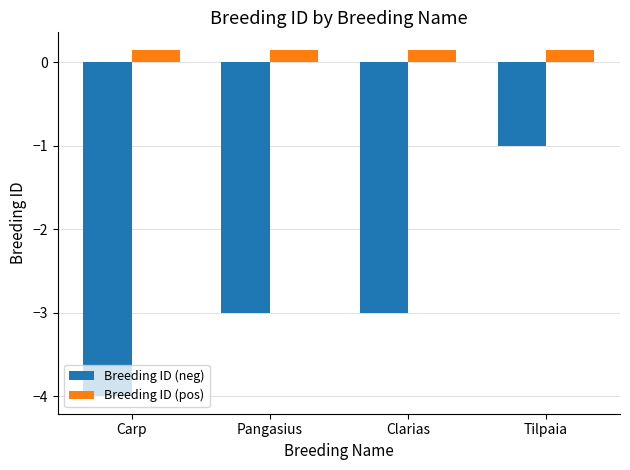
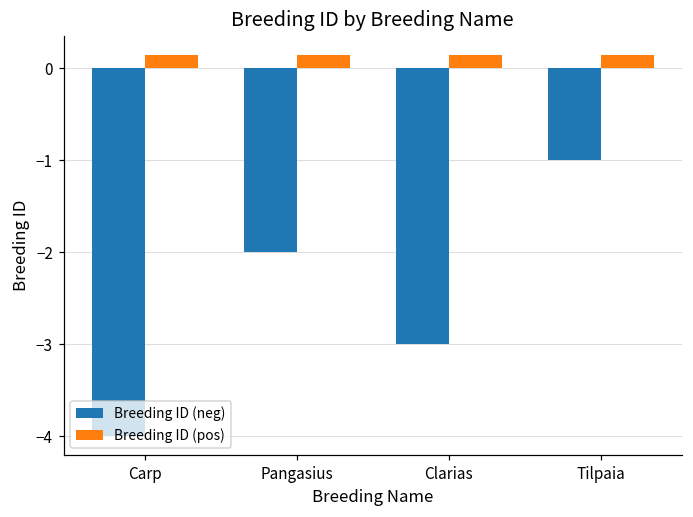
Breeding ID (neg), Pangasius: -3.0 -> -2.0
